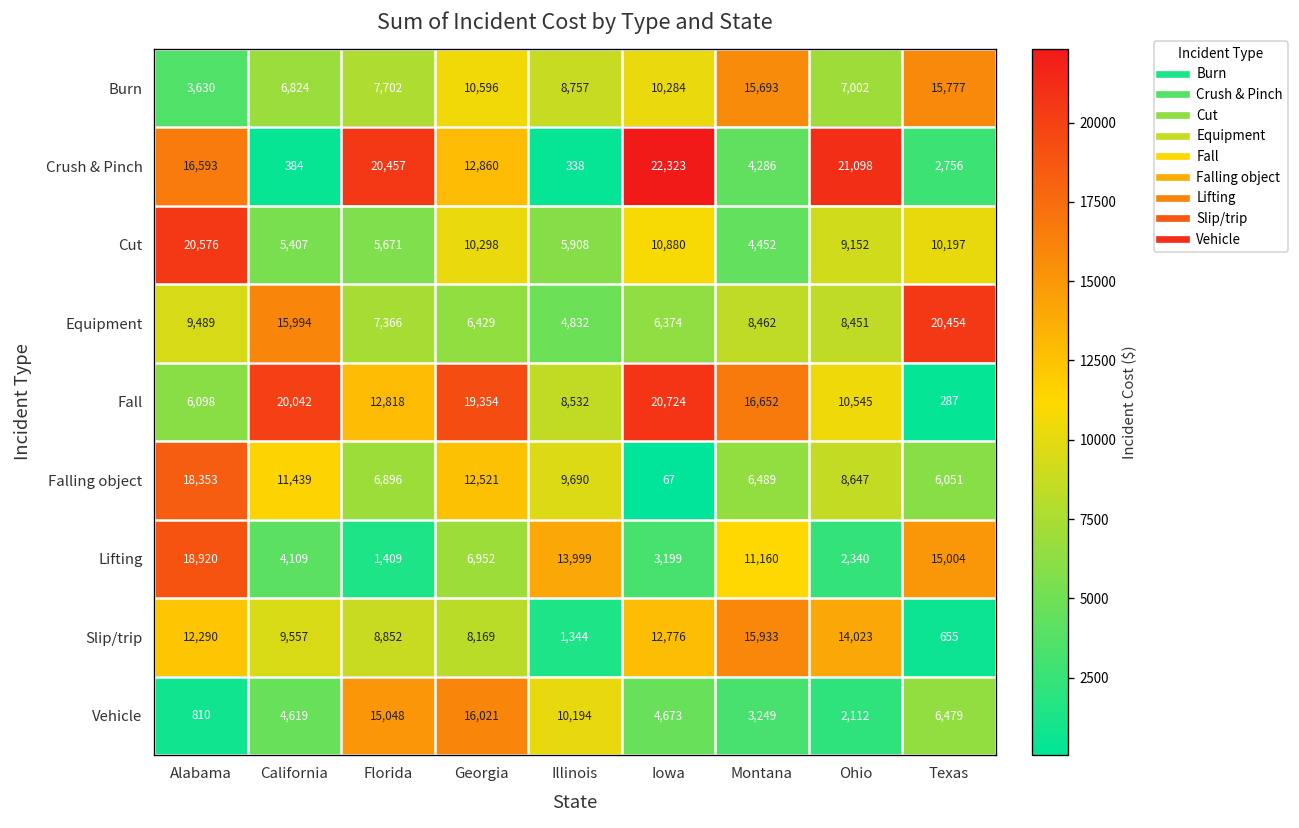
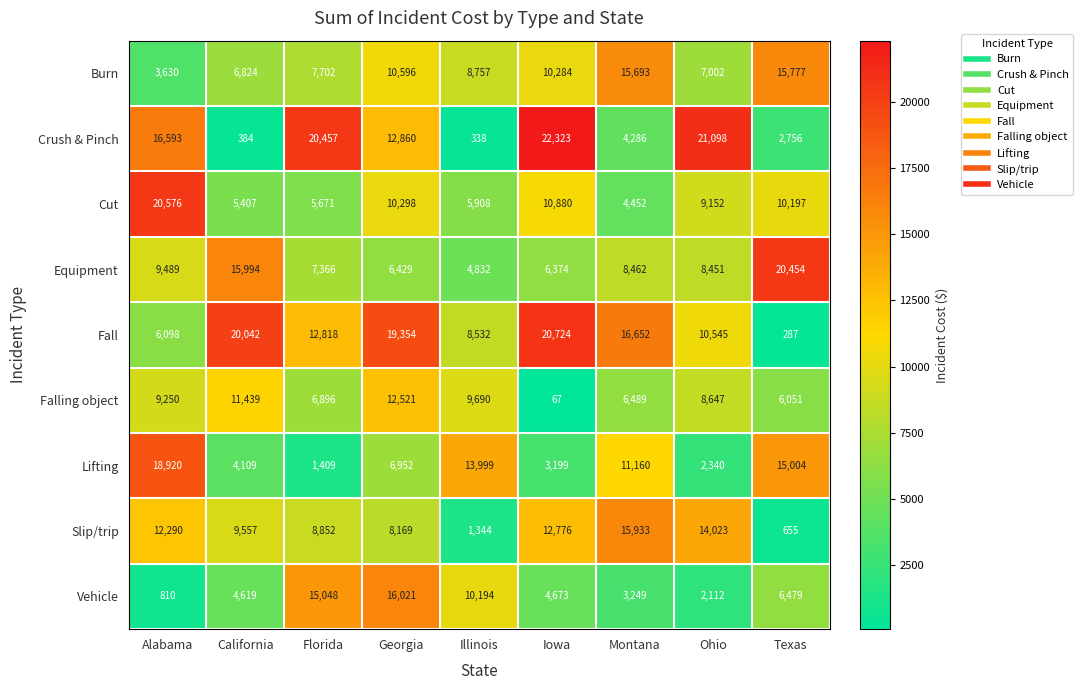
Falling object, Alabama: 18,353 -> 9,250
